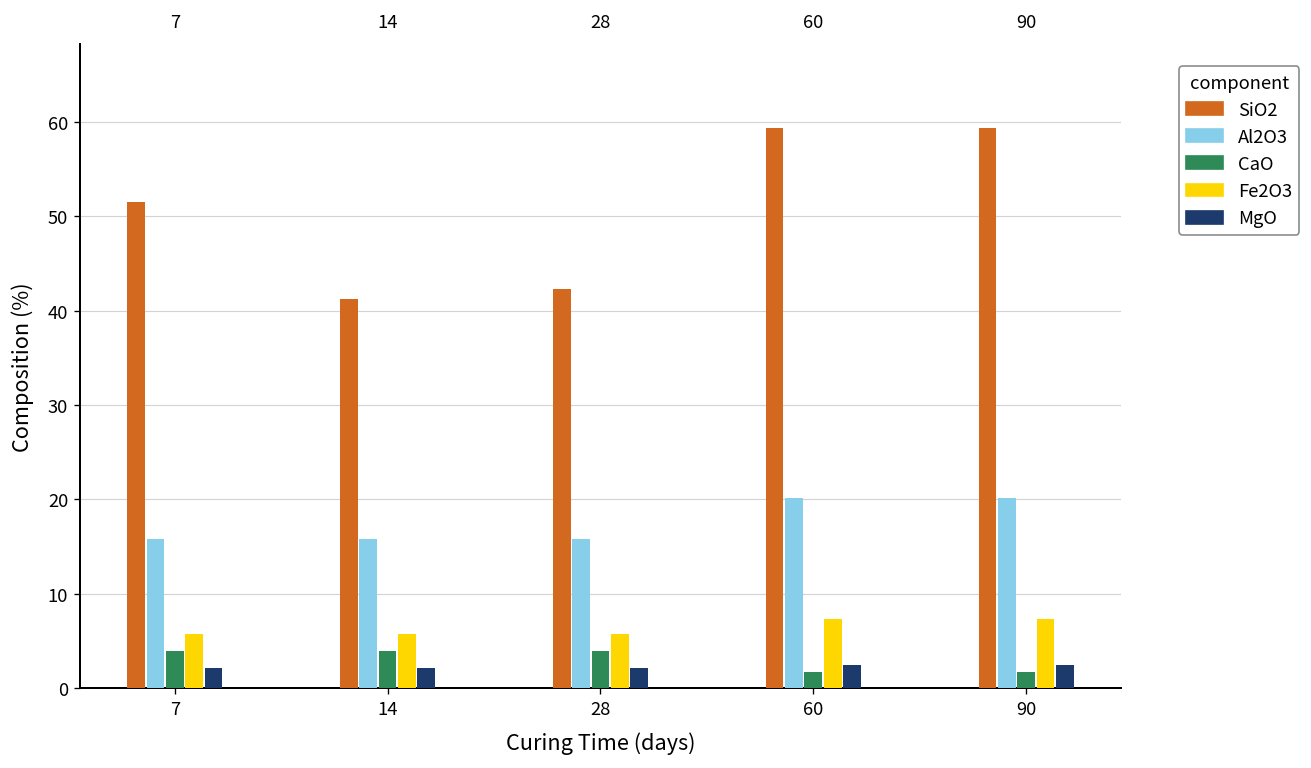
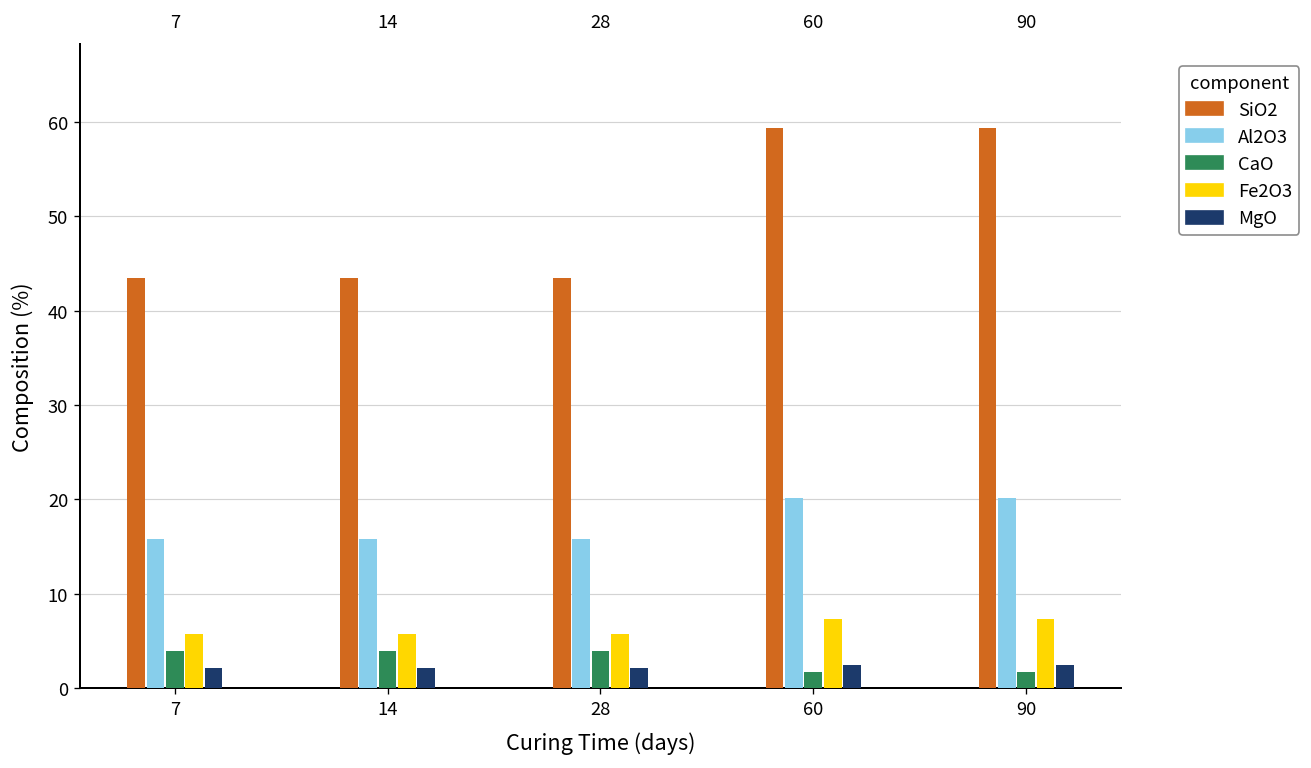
SiO2, 7: 52 -> 43
SiO2, 14: 41 -> 43
SiO2, 28: 42 -> 43
